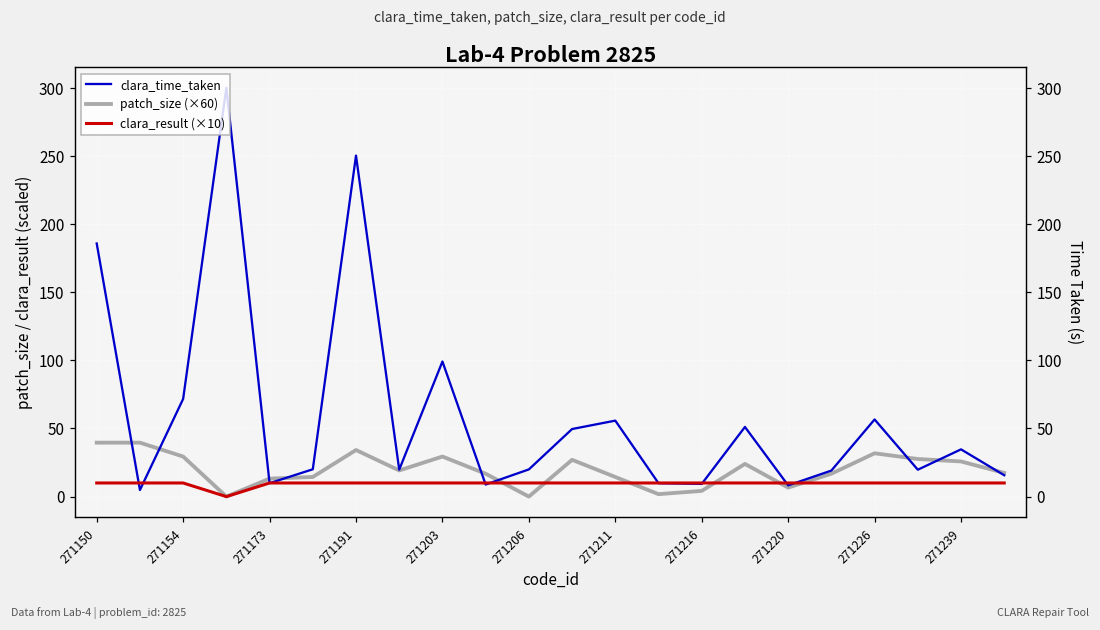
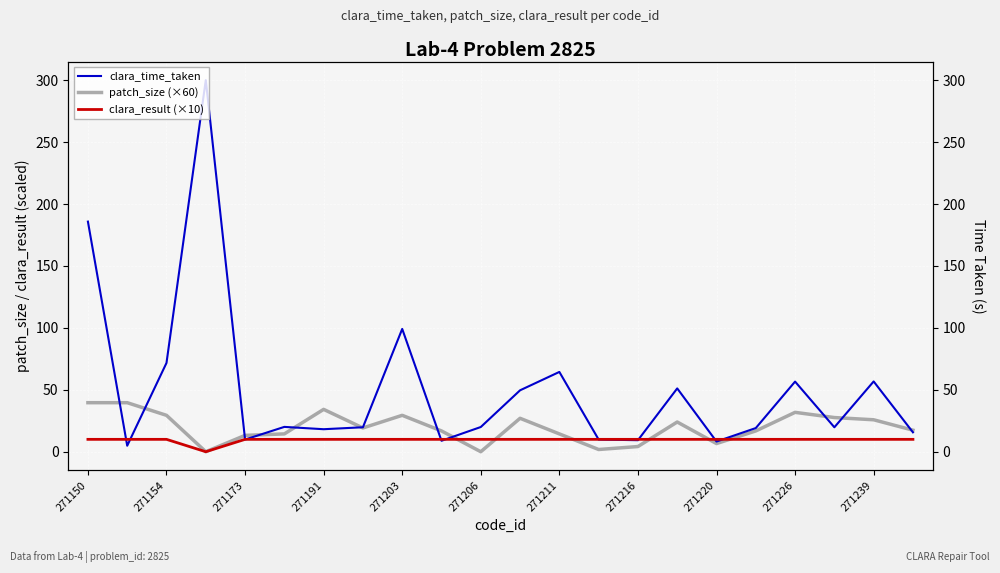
clara_time_taken, 271191: 250 -> 18
clara_time_taken, 271211: 56 -> 64
clara_time_taken, 271239: 35 -> 57
